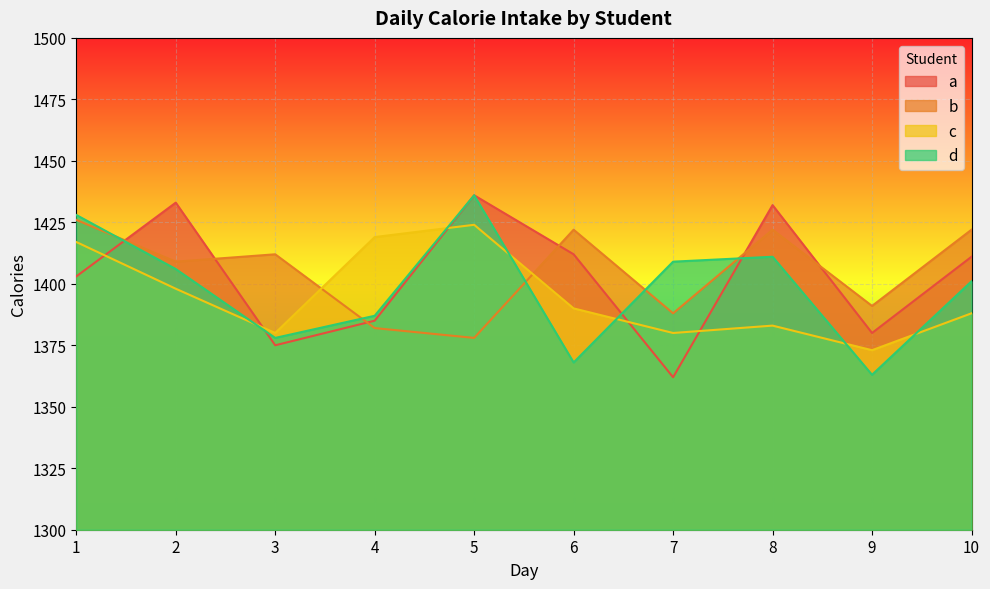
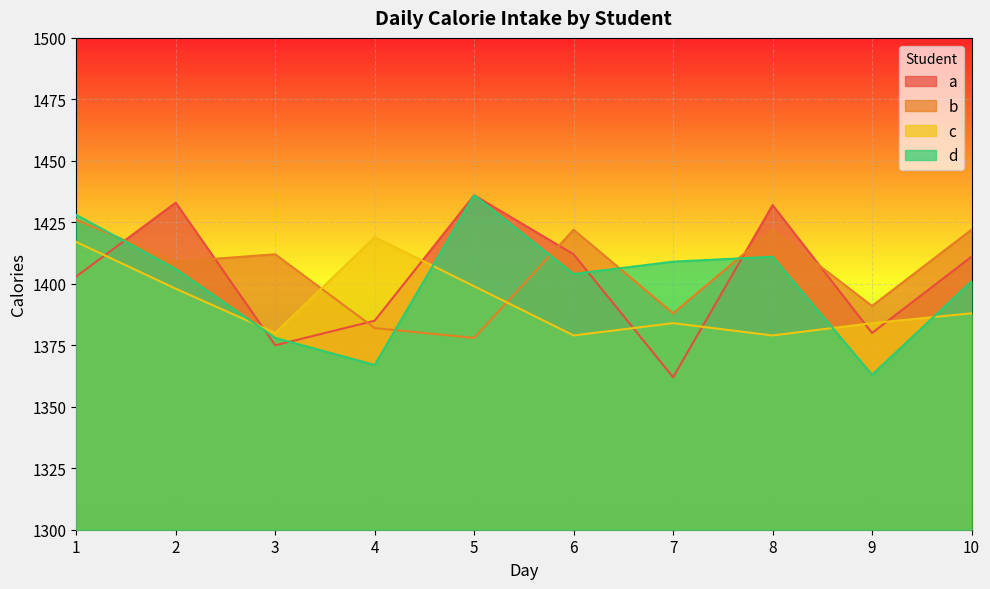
d, 4: 1387 -> 1367
c, 5: 1424 -> 1399
c, 6: 1390 -> 1379
d, 6: 1368 -> 1404
c, 7: 1380 -> 1384
c, 8: 1383 -> 1379
c, 9: 1373 -> 1384
